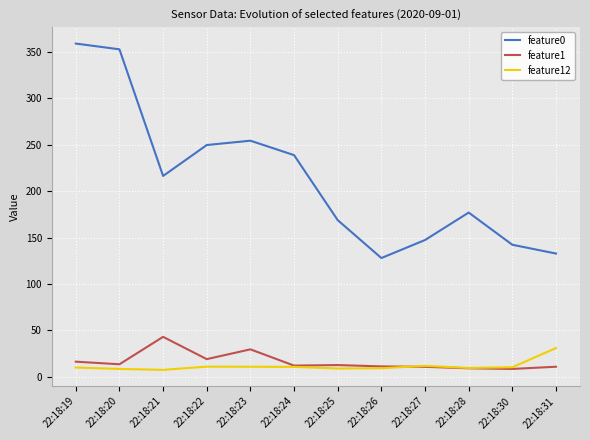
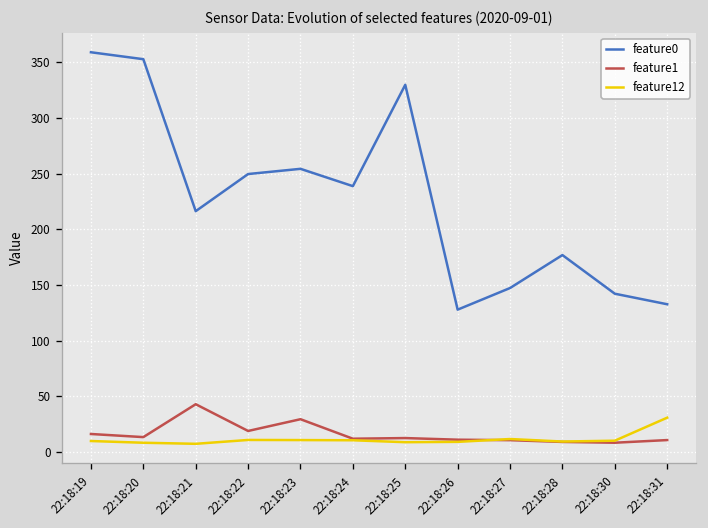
feature0, 22:18:25: 170 -> 330
